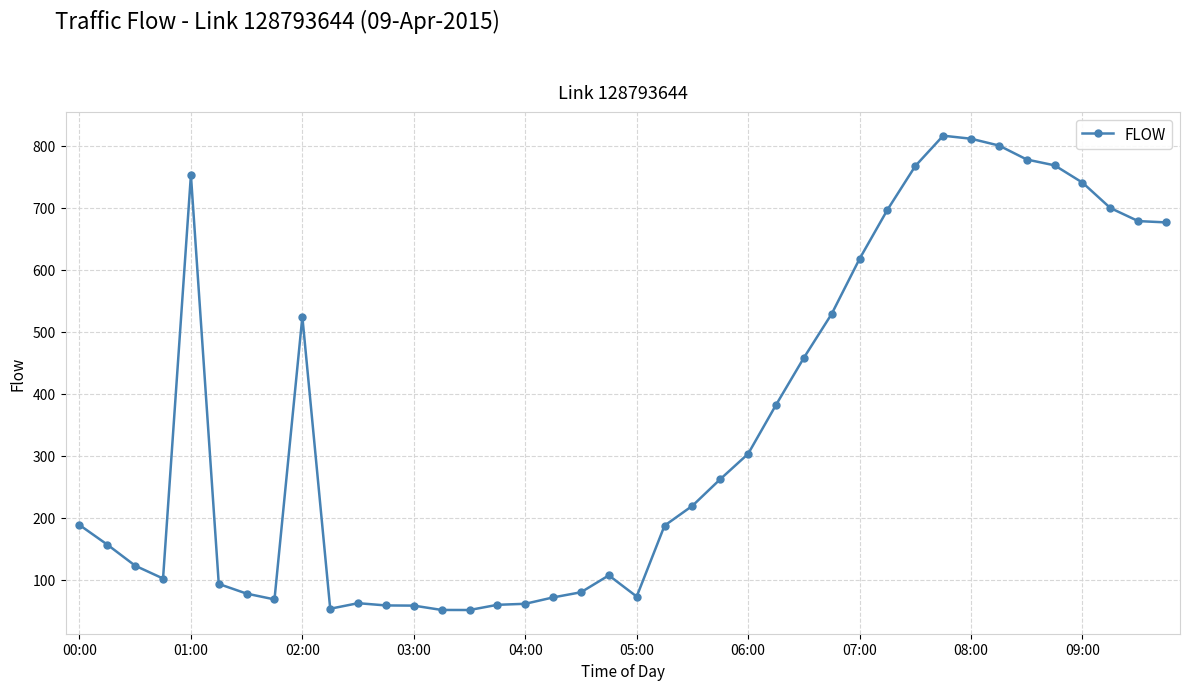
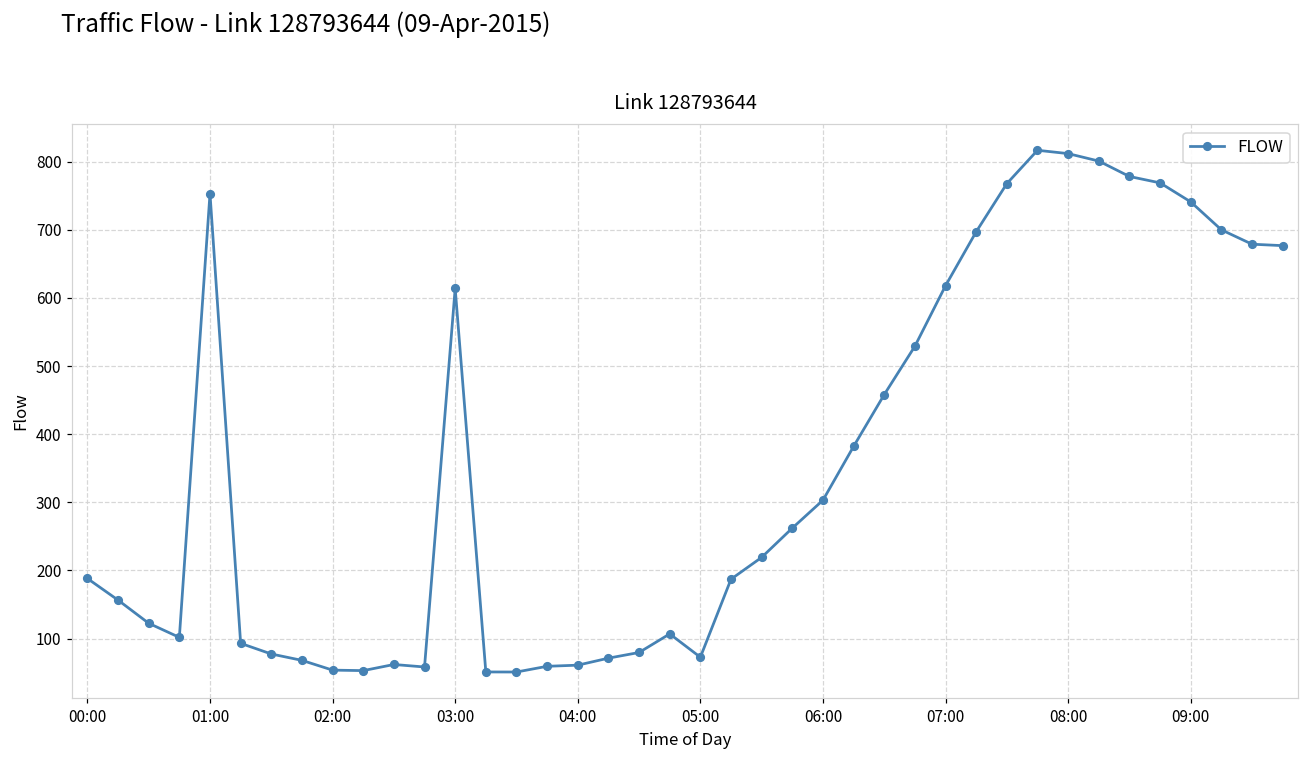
02:00: 520 -> 50
03:00: 60 -> 610
